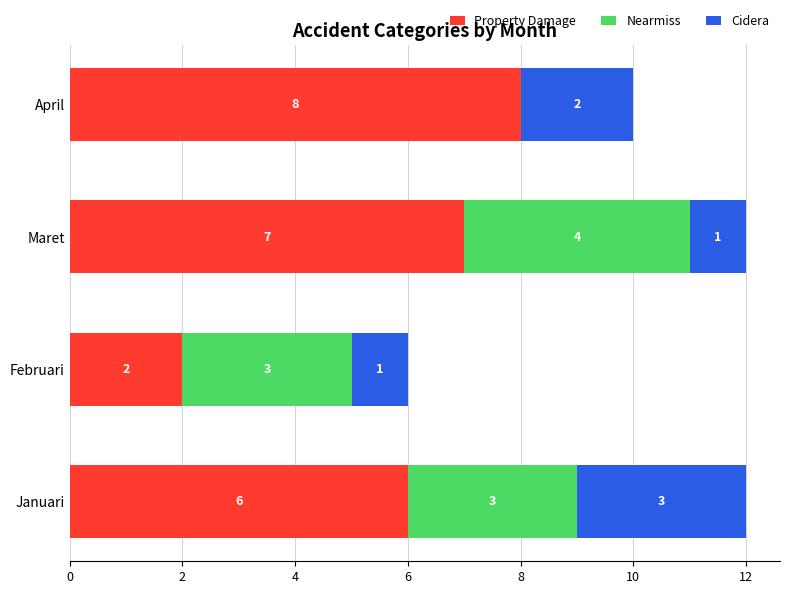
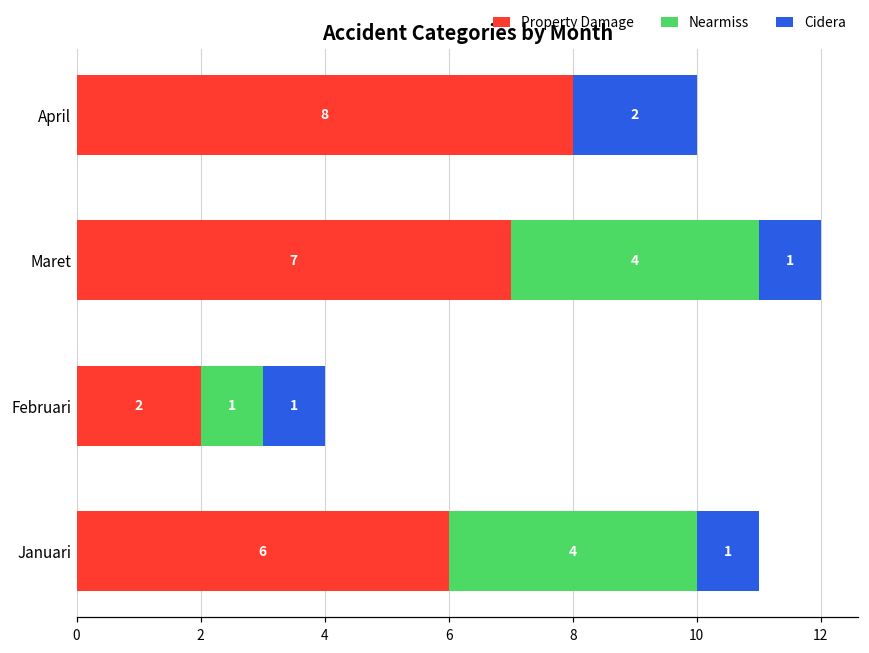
Nearmiss, Februari: 3 -> 1
Nearmiss, Januari: 3 -> 4
Cidera, Januari: 3 -> 1
